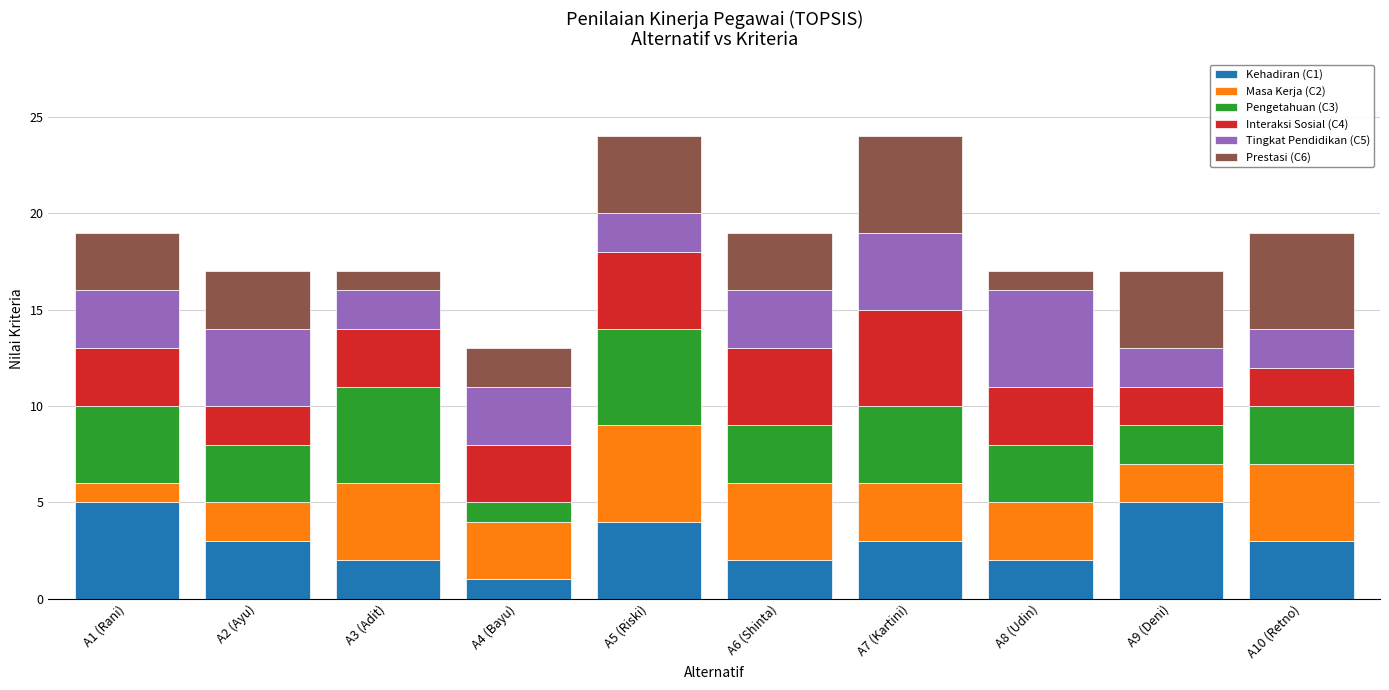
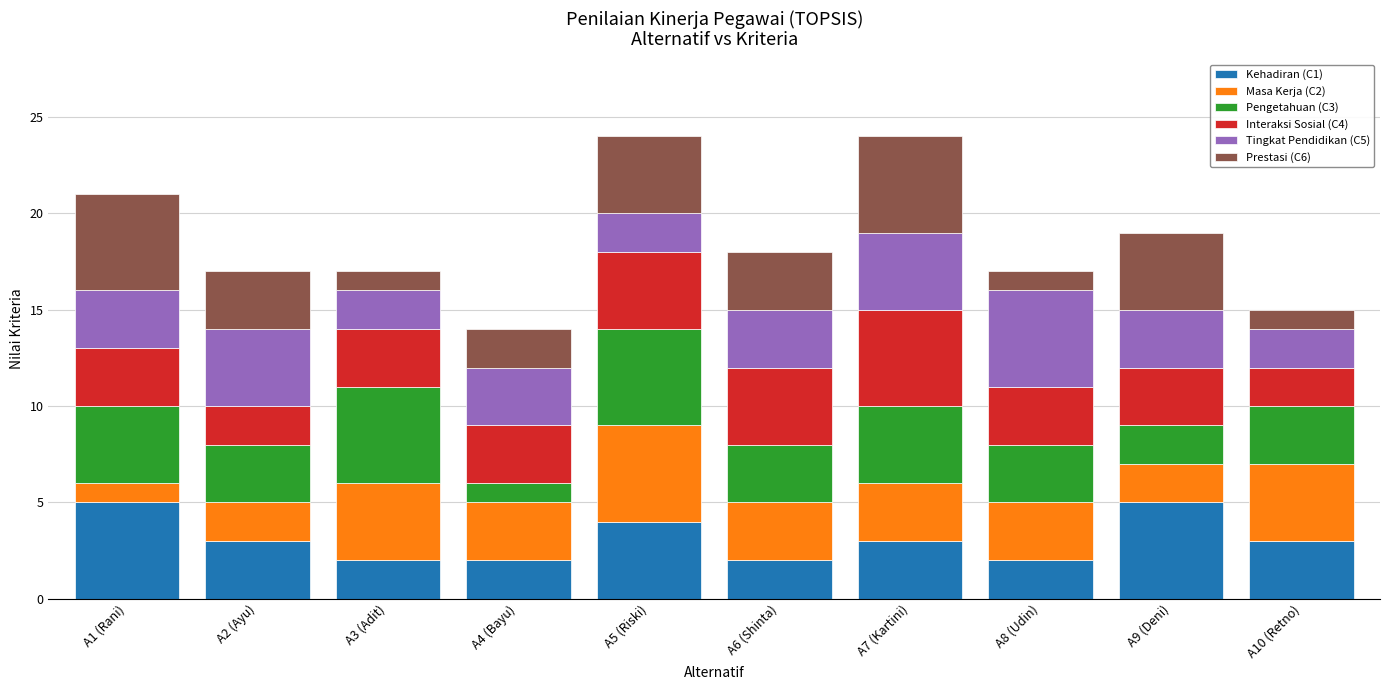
Prestasi (C6), A1 (Rani): 3 -> 5
Kehadiran (C1), A4 (Bayu): 1 -> 2
Masa Kerja (C2), A6 (Shinta): 4 -> 3
Interaksi Sosial (C4), A9 (Deni): 2 -> 3
Tingkat Pendidikan (C5), A9 (Deni): 2 -> 3
Prestasi (C6), A10 (Retno): 5 -> 1
